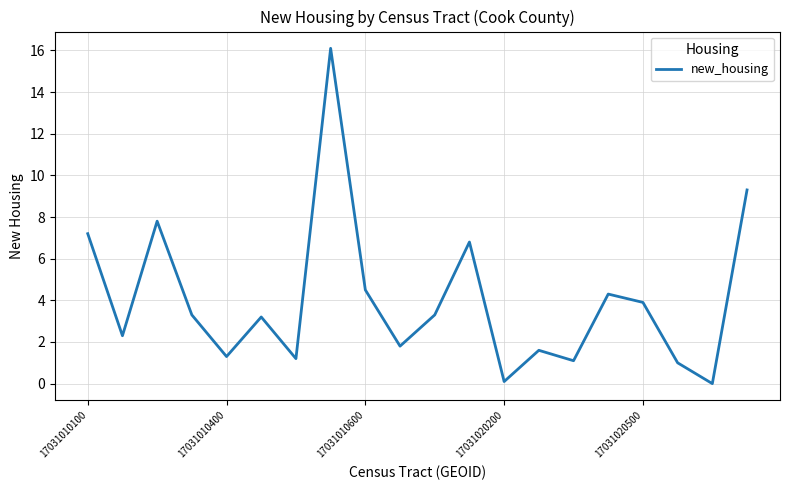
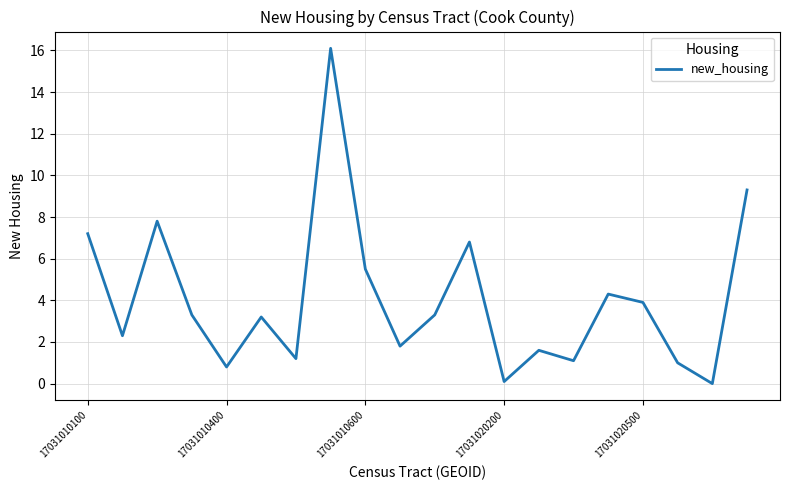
17031010400: 1.3 -> 0.8
17031010600: 4.5 -> 5.5
